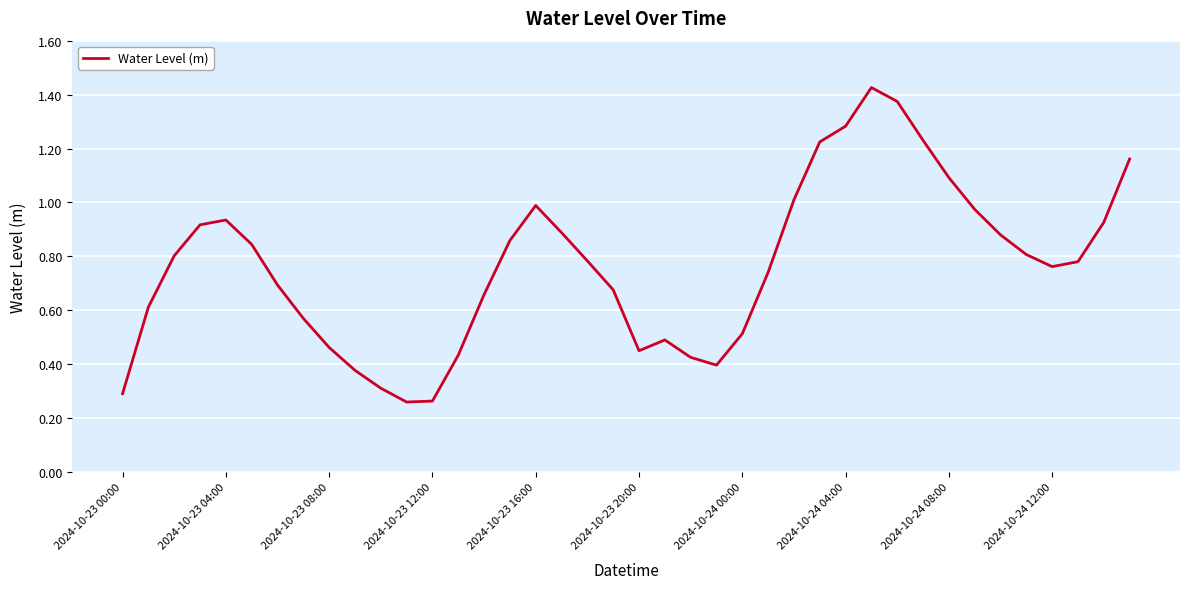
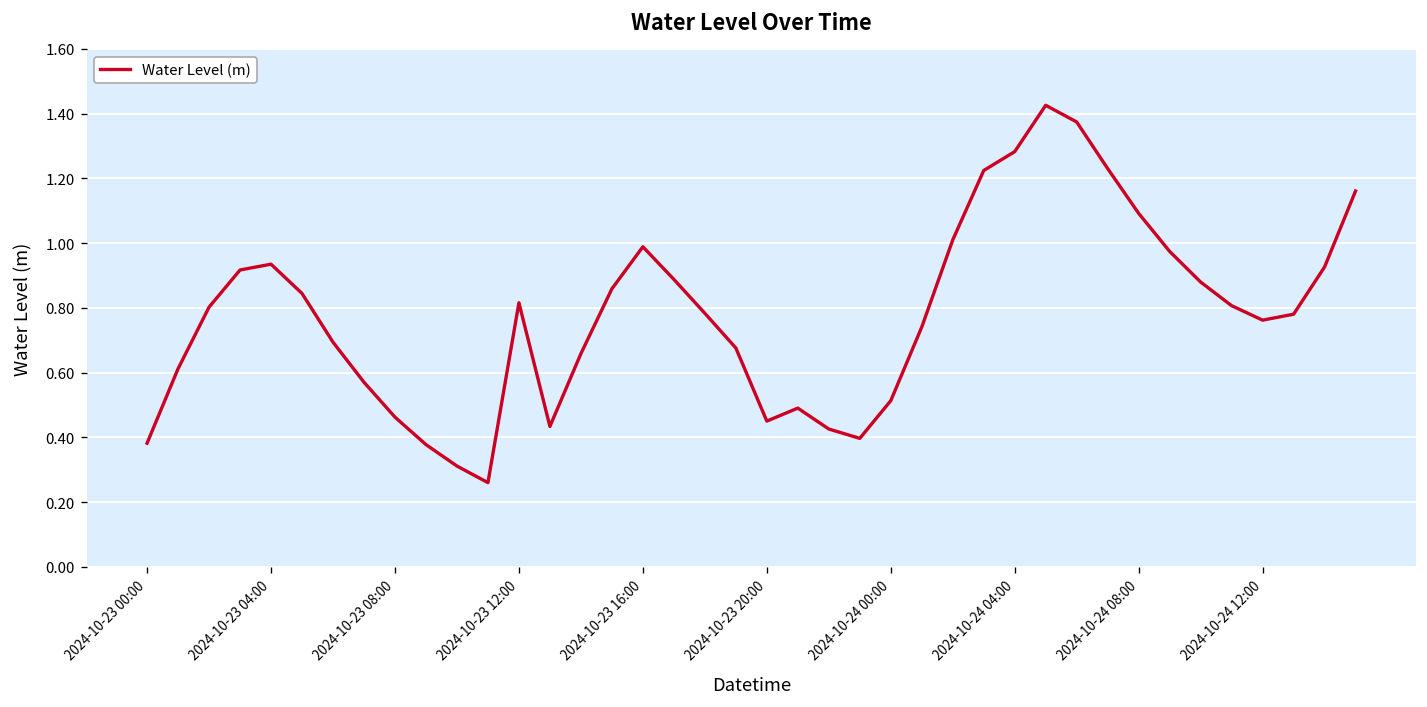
2024-10-23 00:00: 0.29 -> 0.38
2024-10-23 12:00: 0.26 -> 0.82
